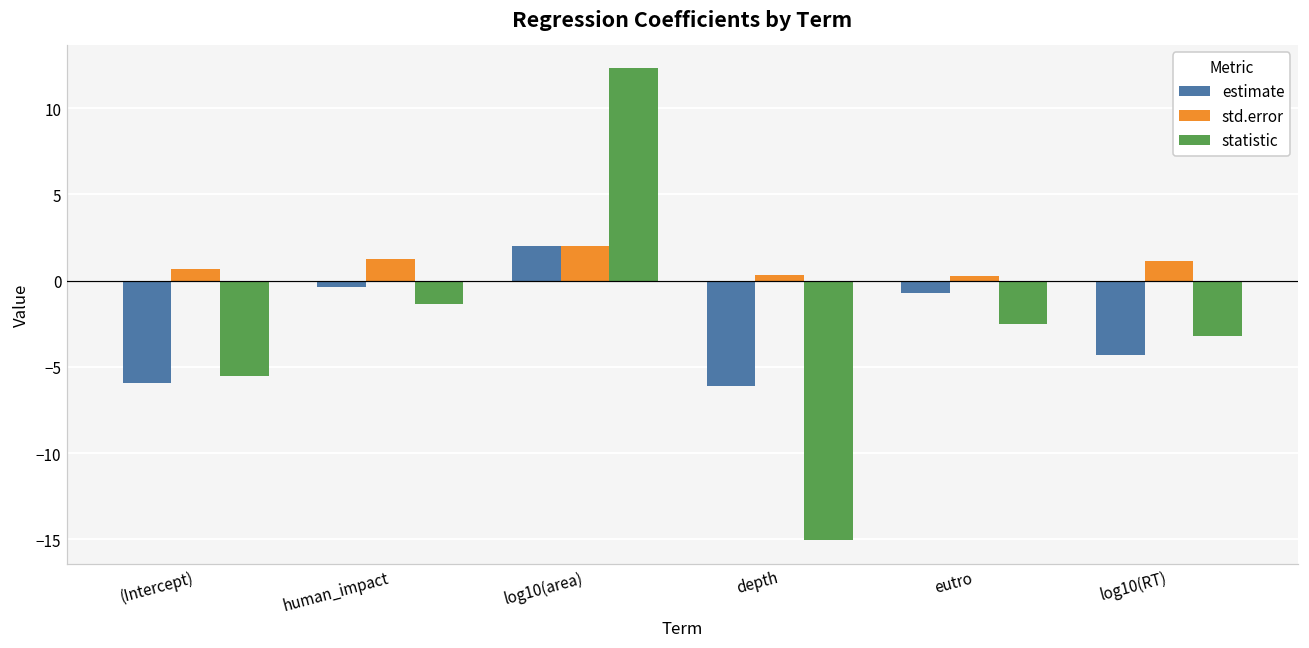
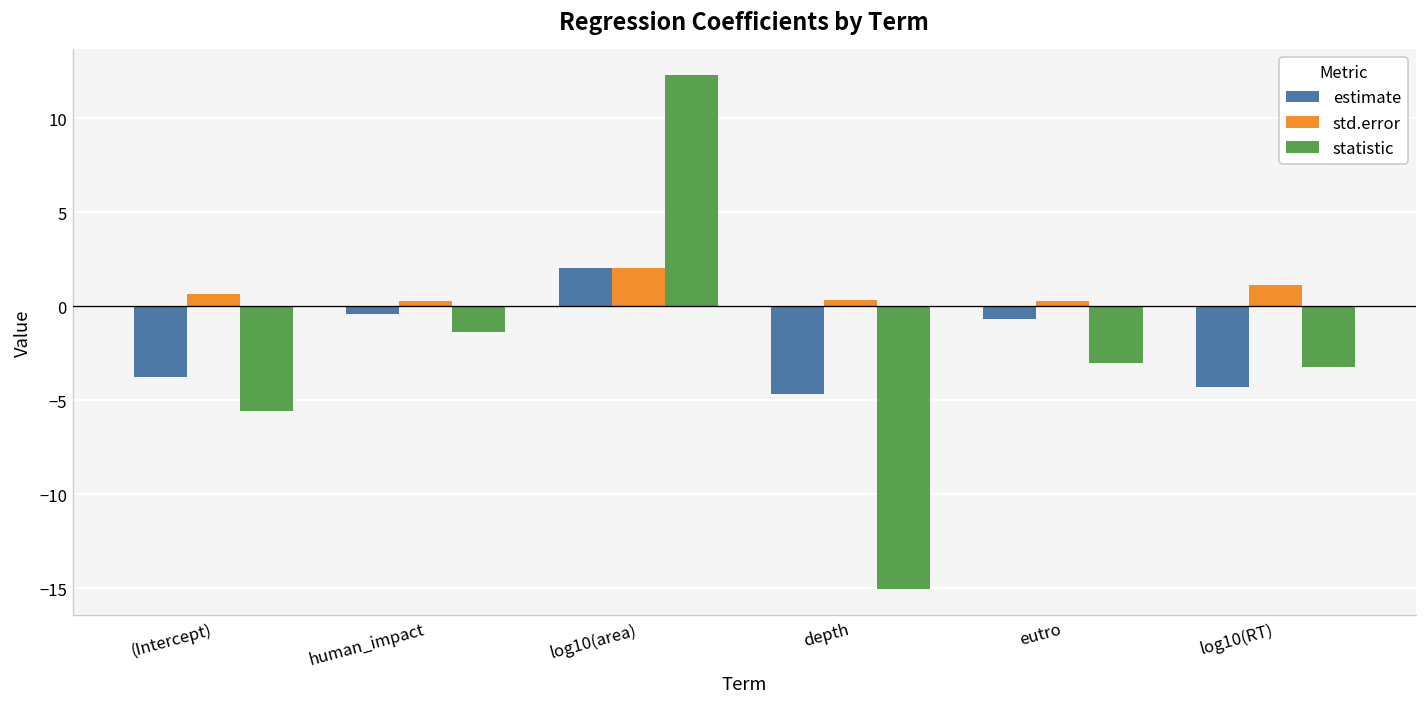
estimate, (Intercept): -5.9 -> -3.8
std.error, human_impact: 1.3 -> 0.3
estimate, depth: -6.1 -> -4.6
statistic, eutro: -2.5 -> -3.0
